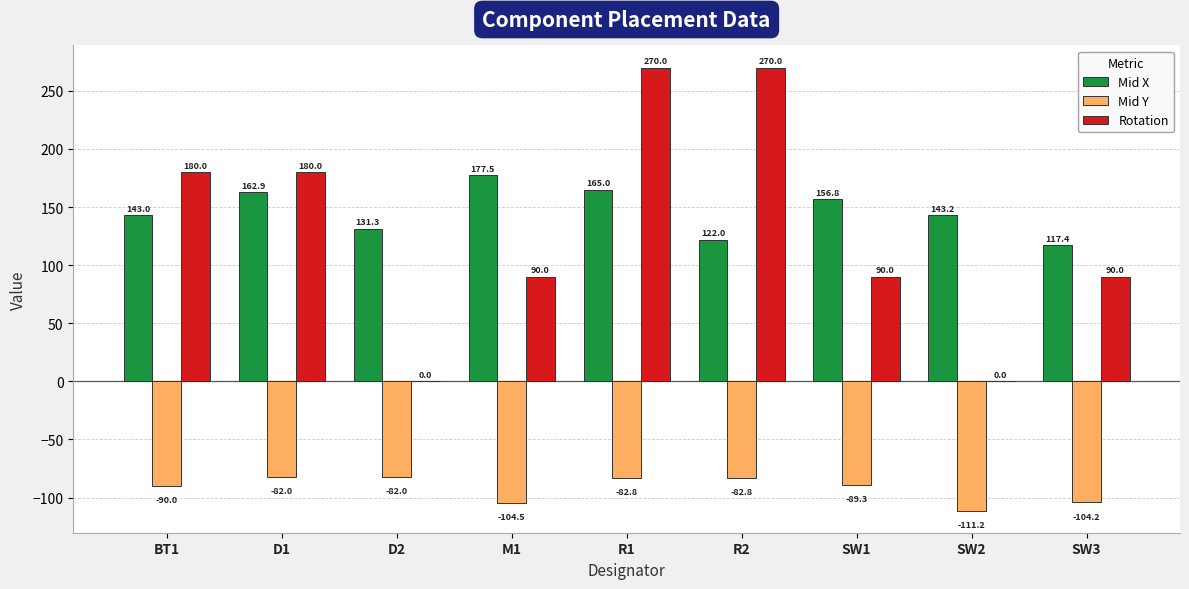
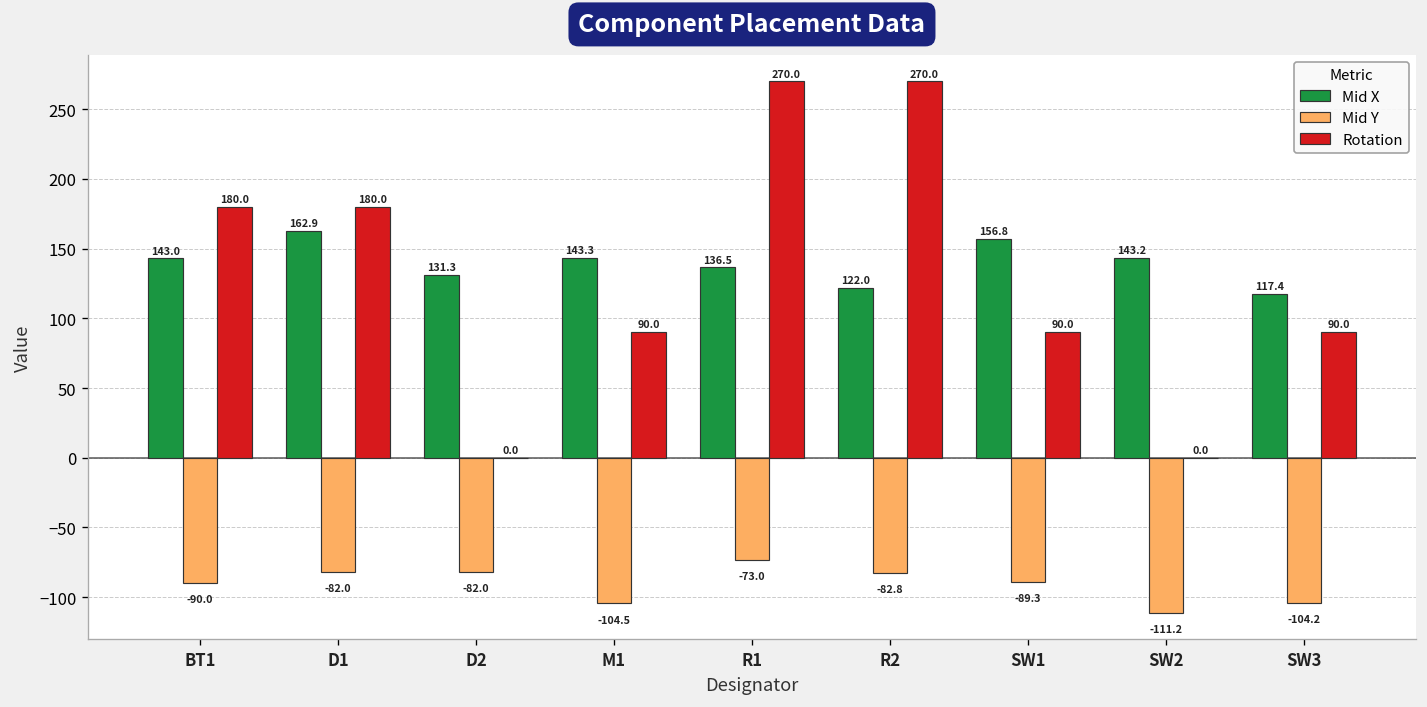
Mid X, M1: 177.5 -> 143.3
Mid X, R1: 165.0 -> 136.5
Mid Y, R1: -82.8 -> -73.0
